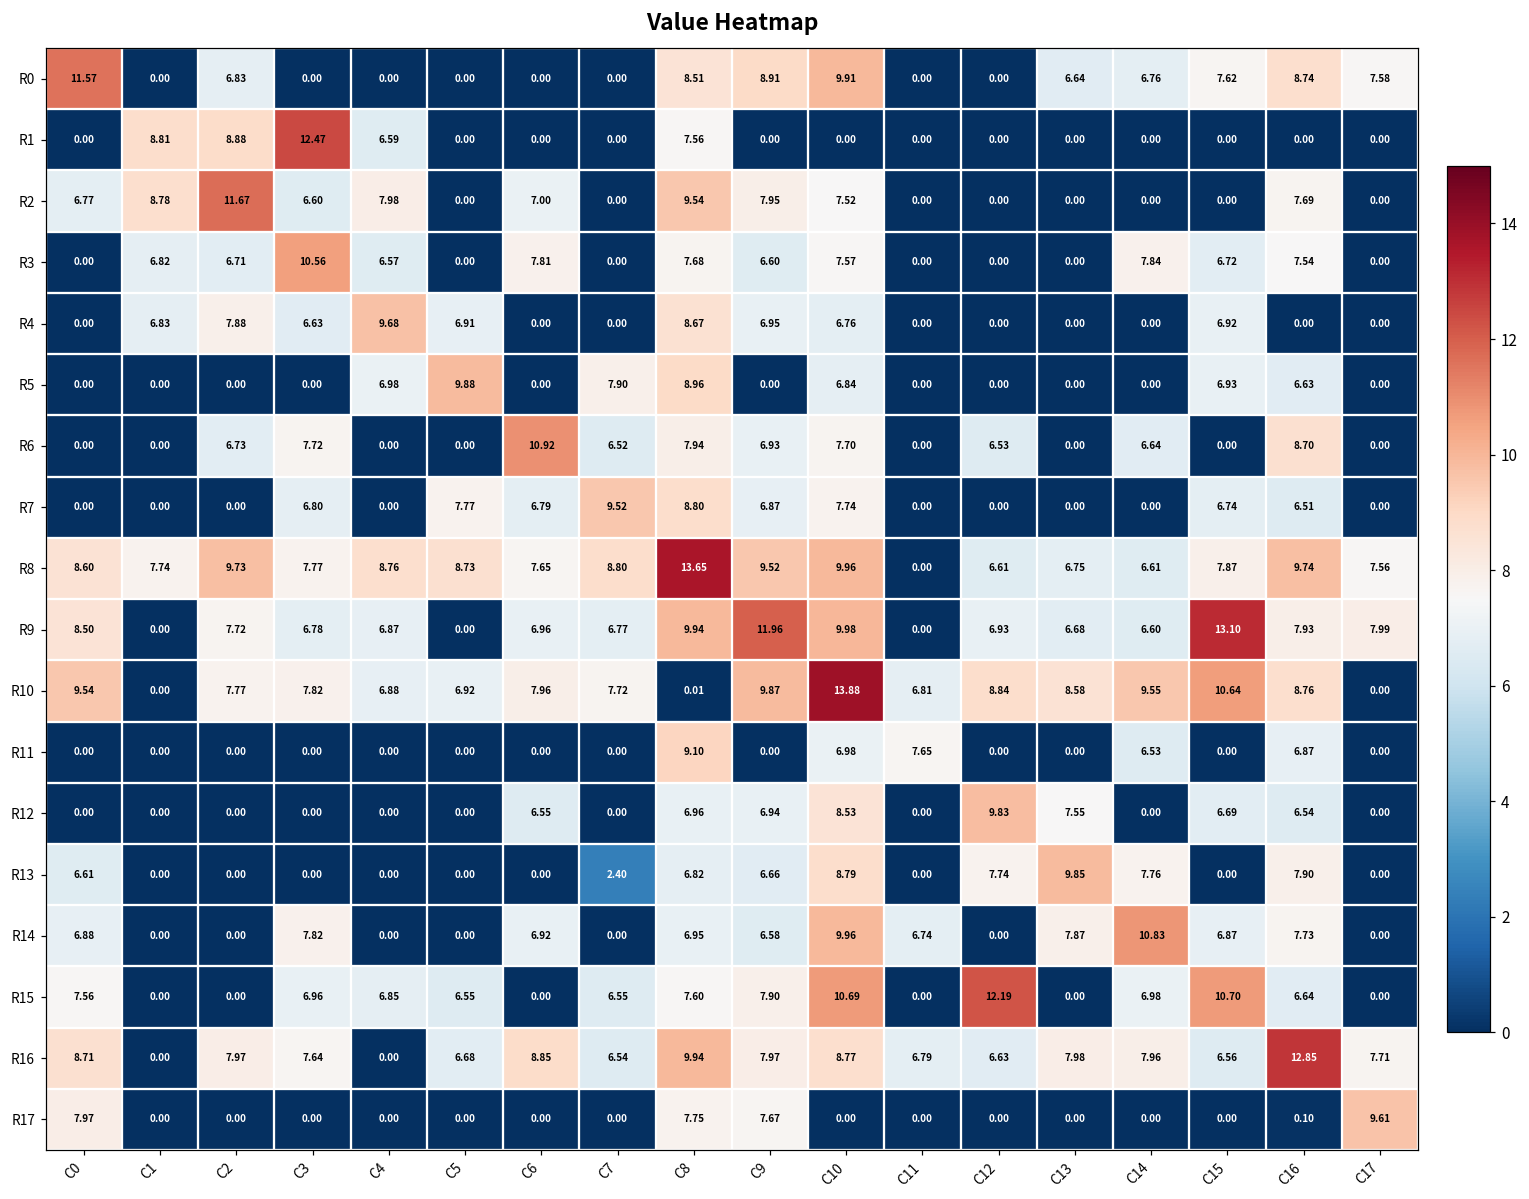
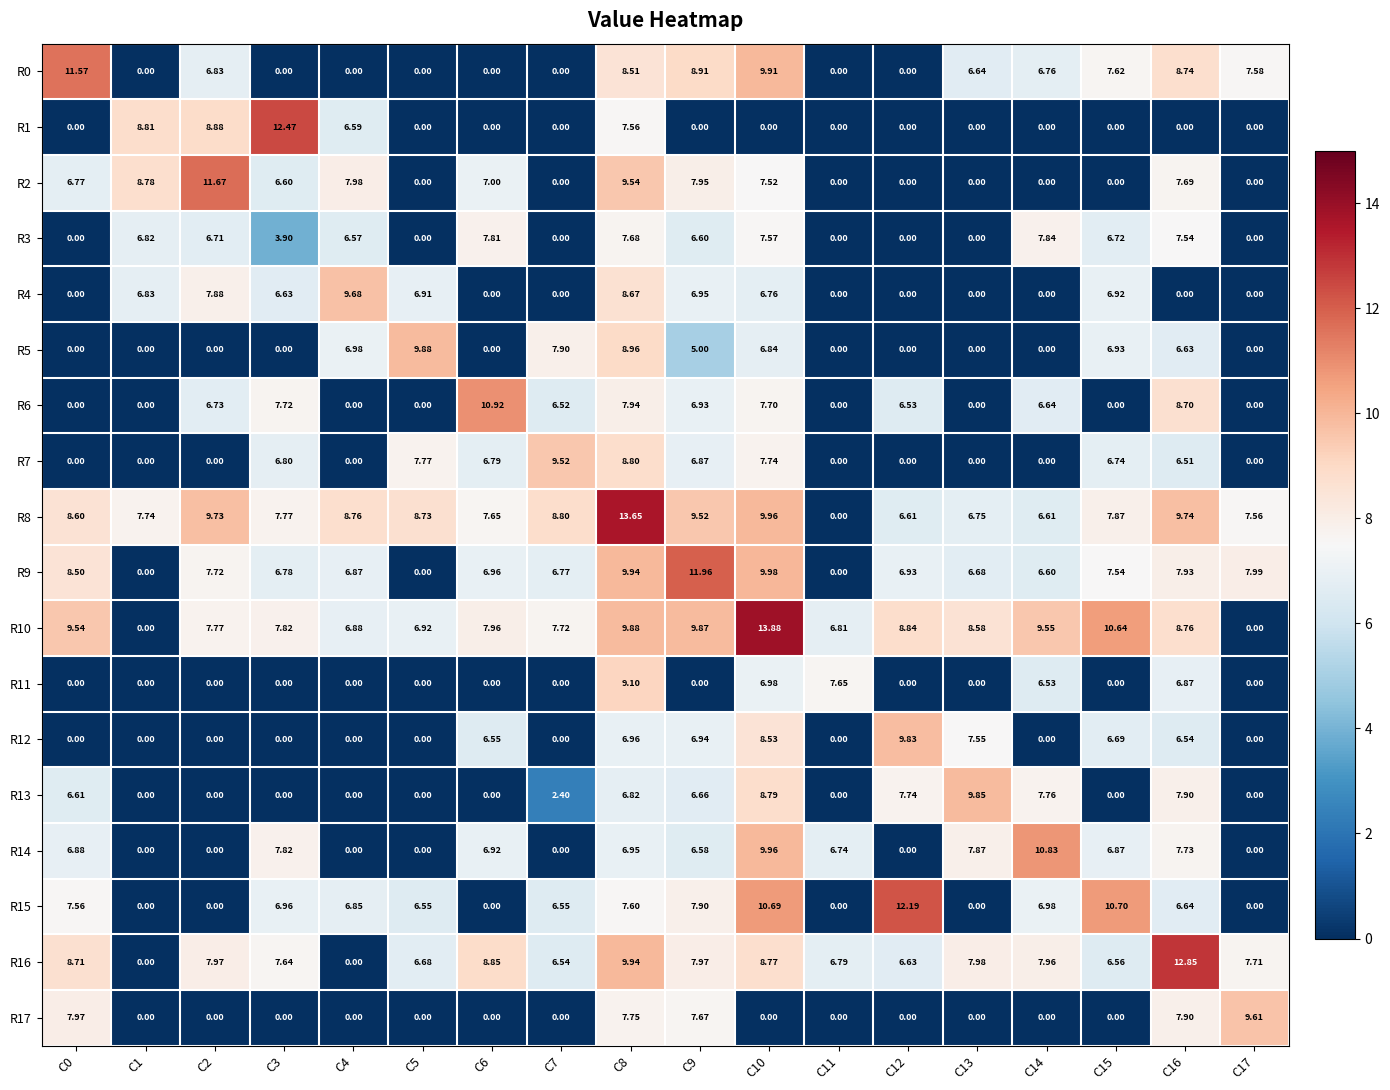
R3, C3: 10.56 -> 3.90
R5, C9: 0.00 -> 5.00
R9, C15: 13.10 -> 7.54
R10, C8: 0.01 -> 9.88
R17, C16: 0.10 -> 7.90
